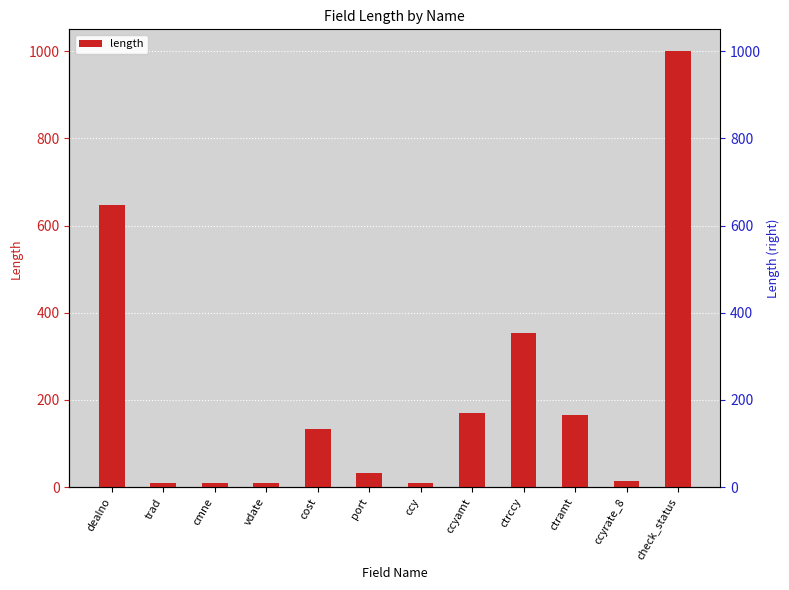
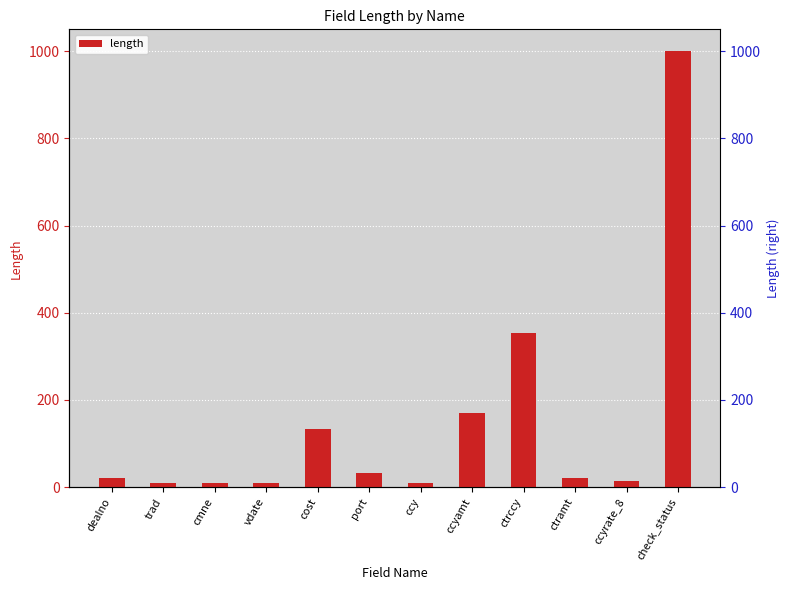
dealno: 650 -> 20
ctramt: 170 -> 20
